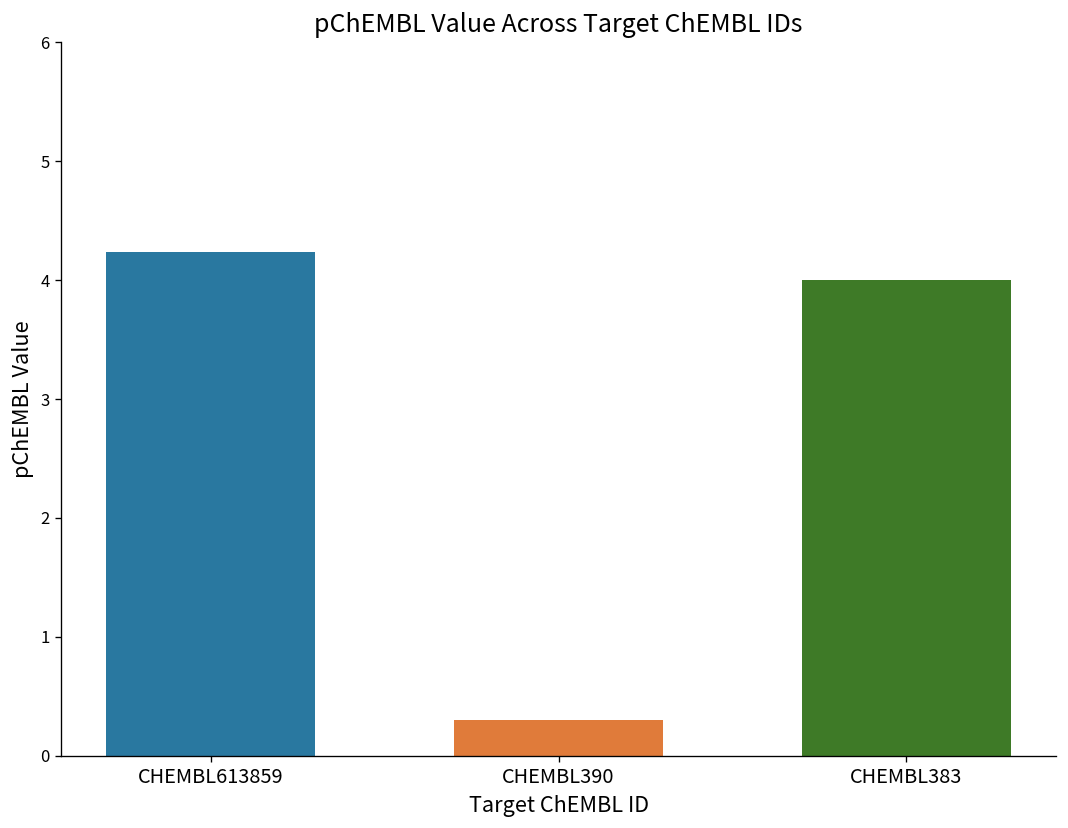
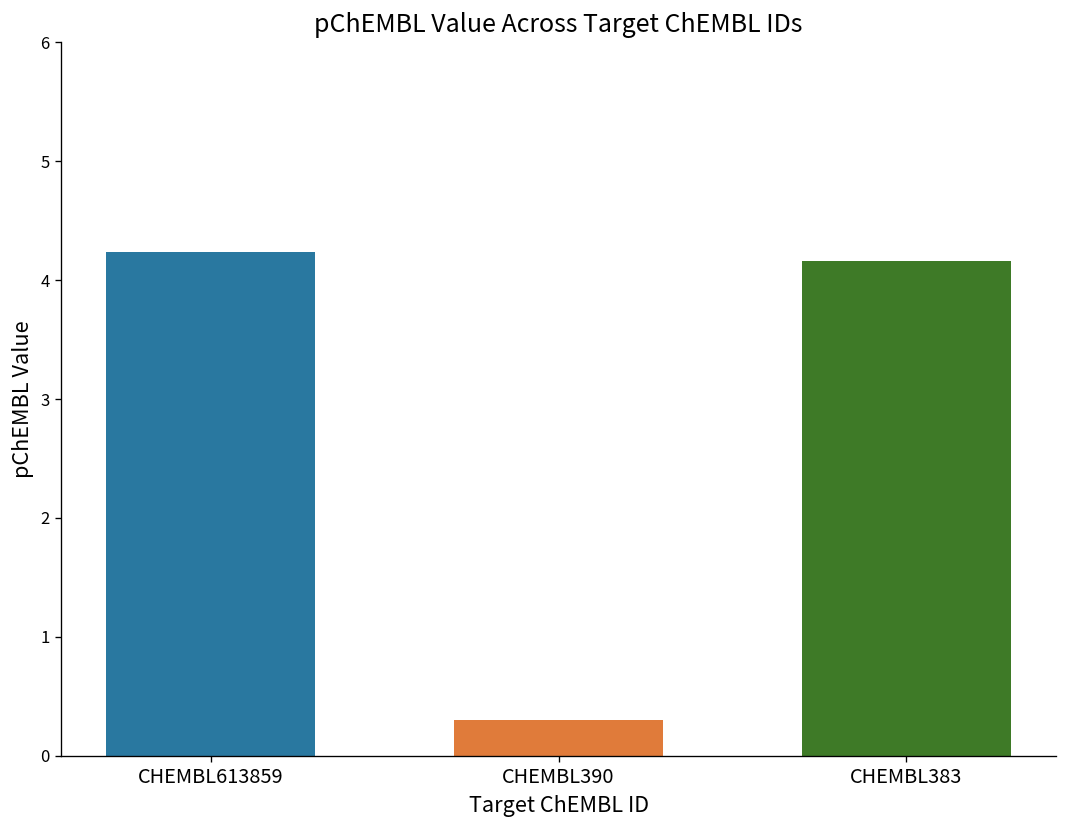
CHEMBL383: 4.0 -> 4.2
